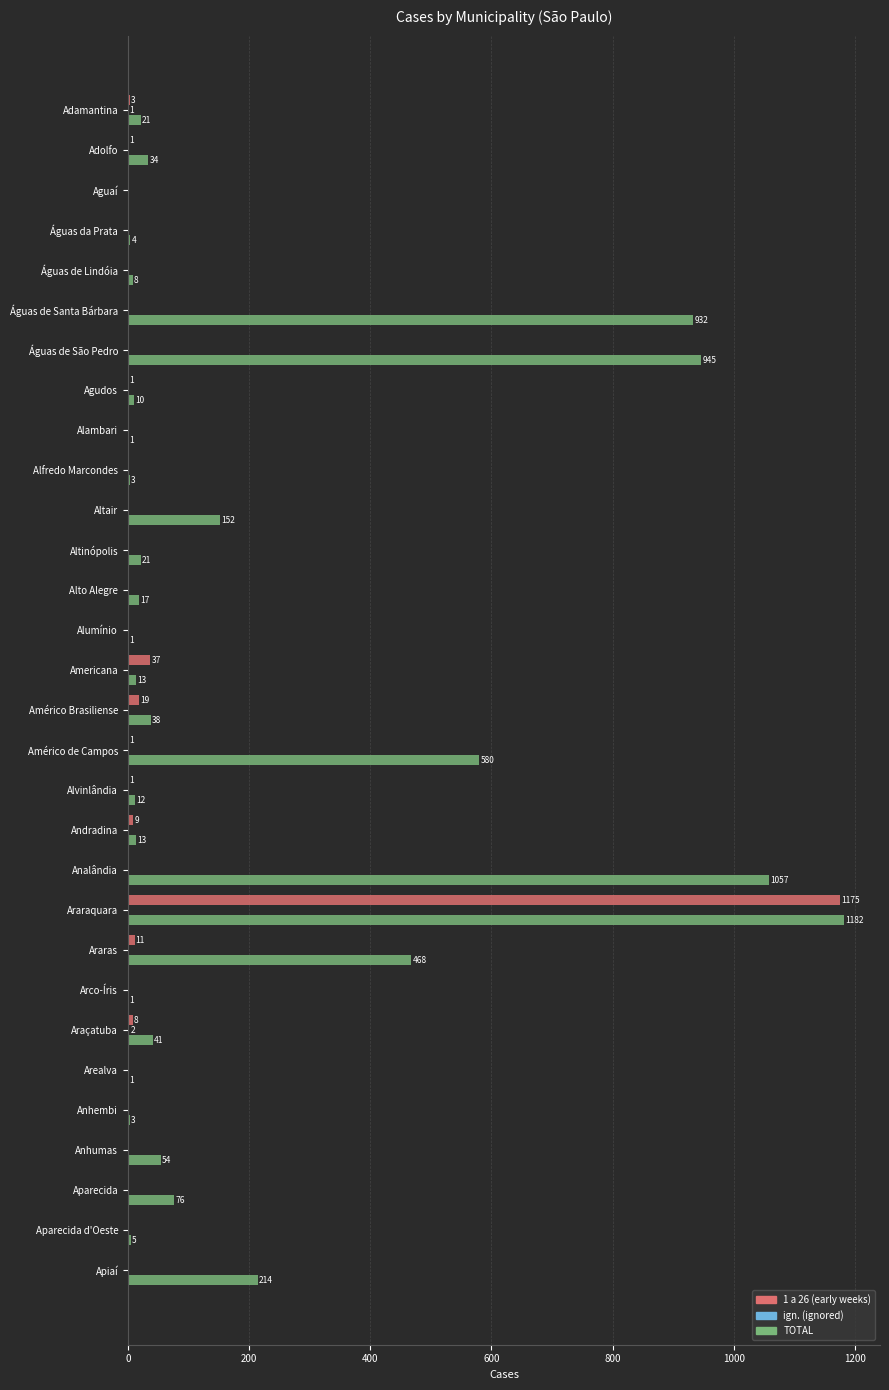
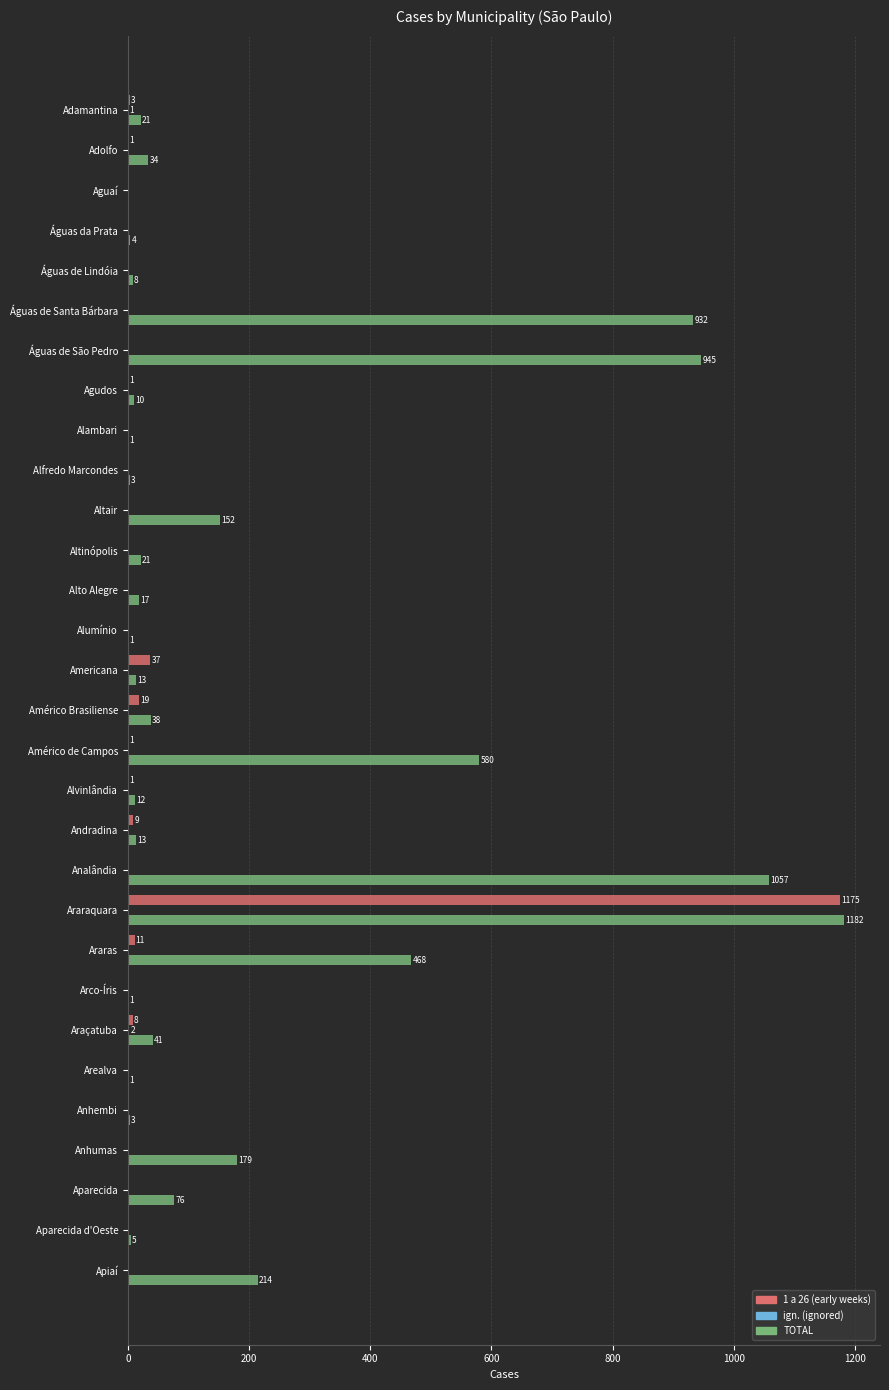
TOTAL, Anhumas: 54 -> 179
